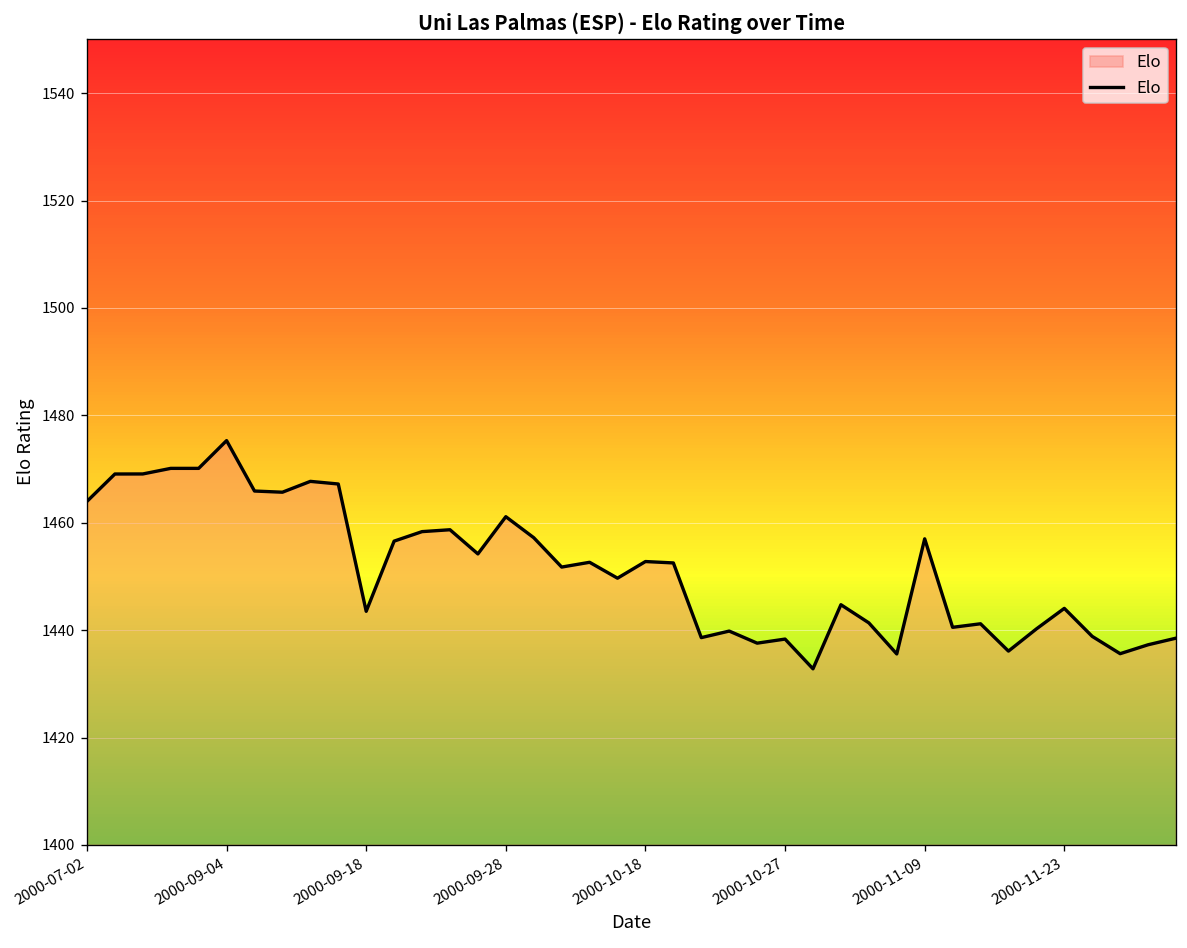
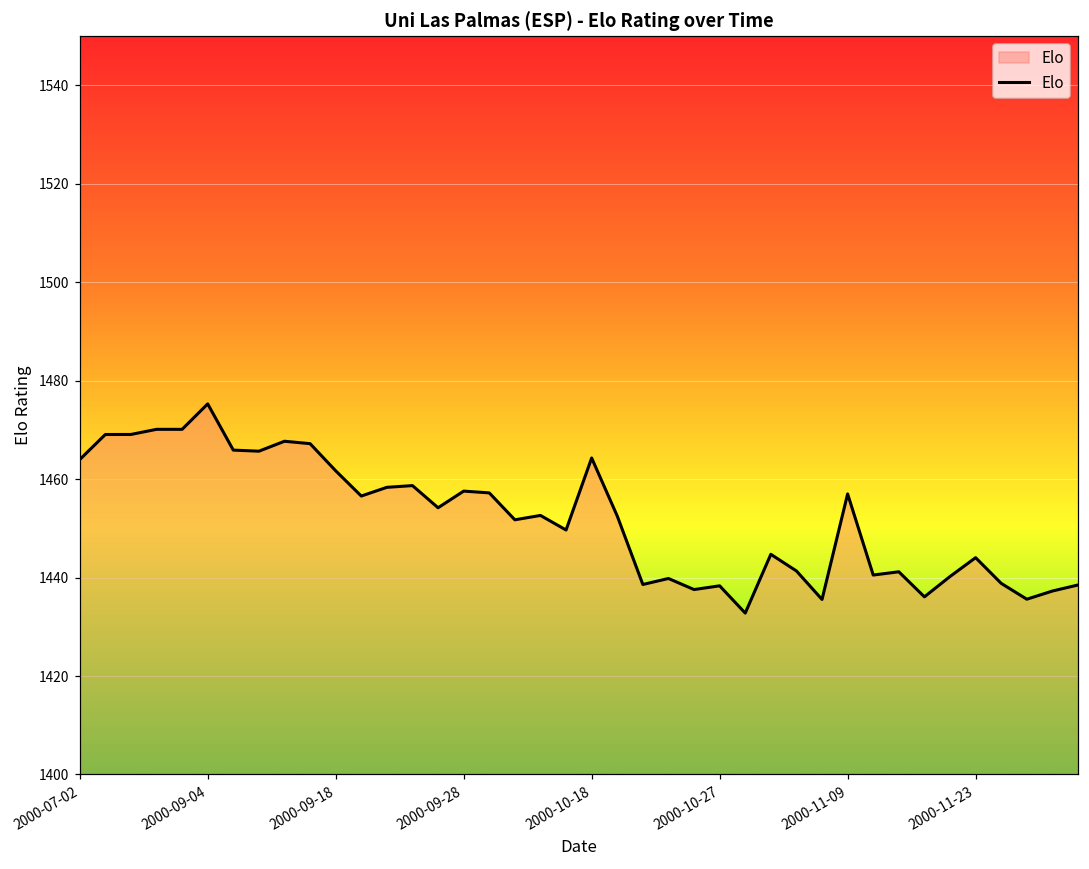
2000-09-18: 1444 -> 1462
2000-09-28: 1461 -> 1458
2000-10-18: 1453 -> 1464
